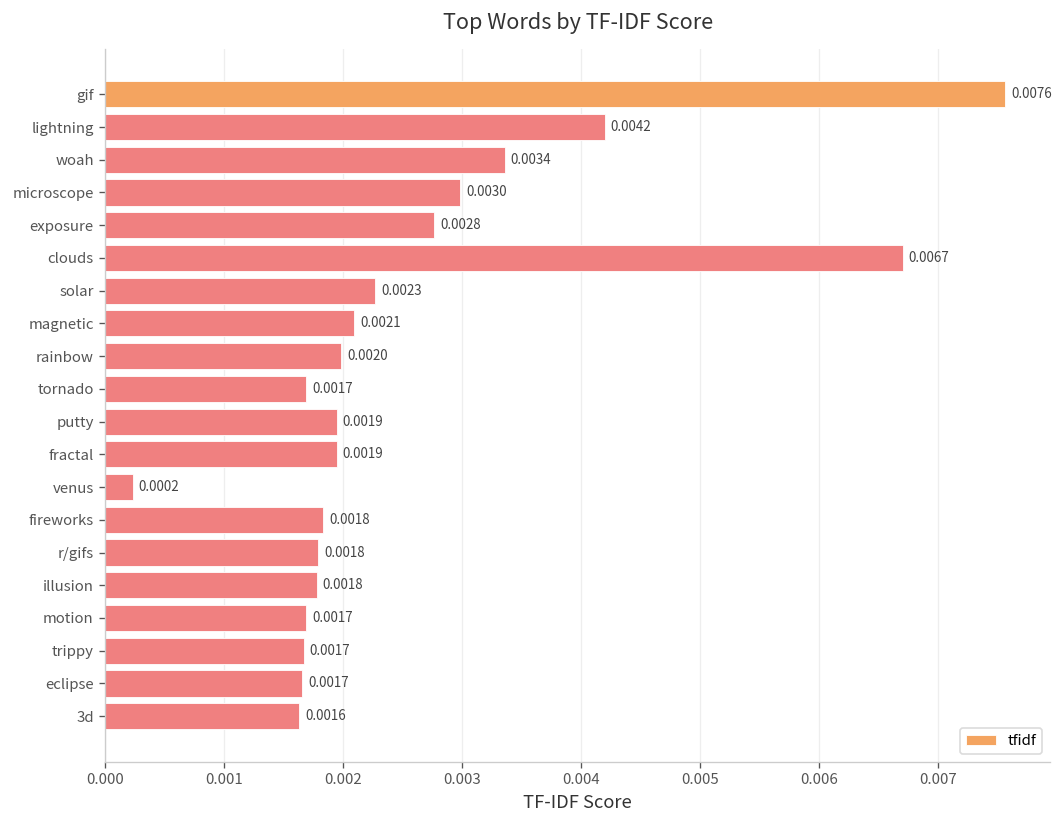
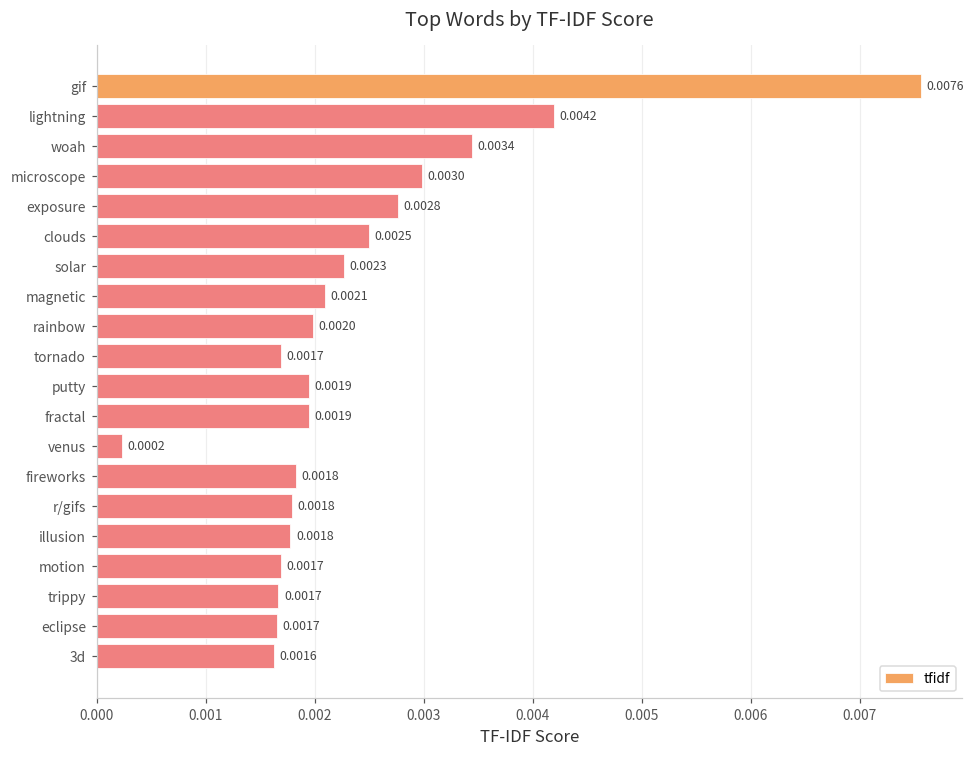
woah: 0.00336 -> 0.00344
clouds: 0.0067 -> 0.0025
